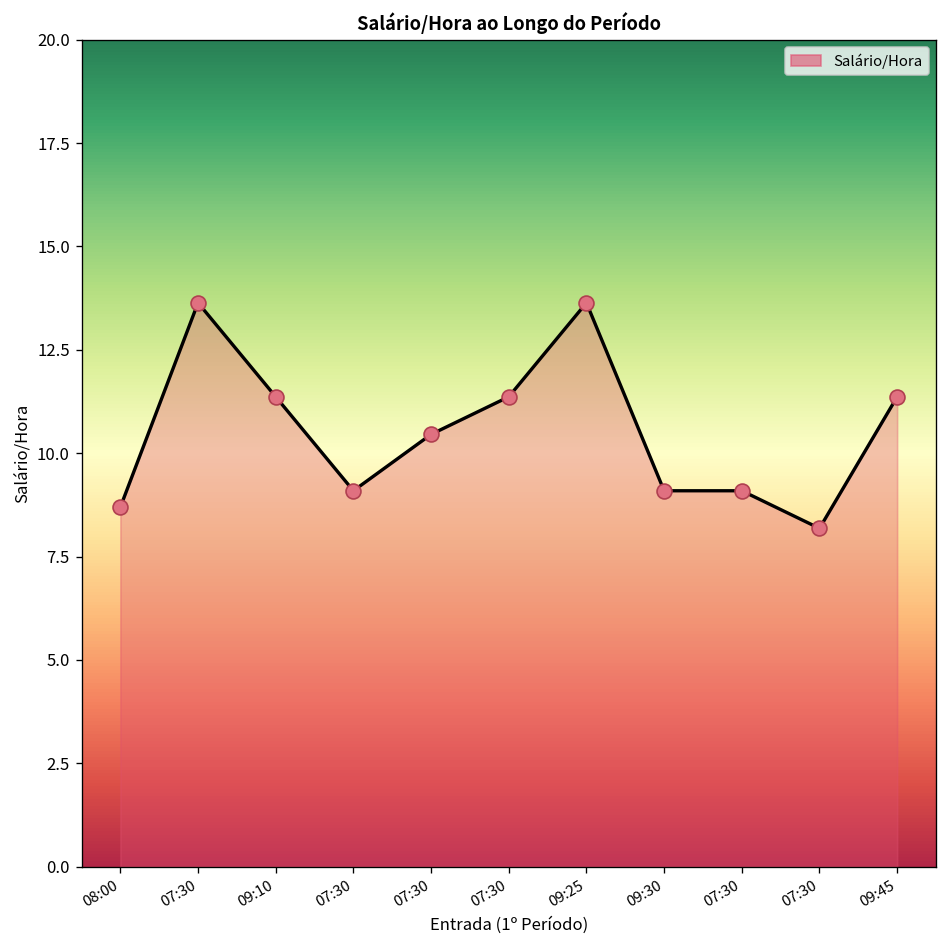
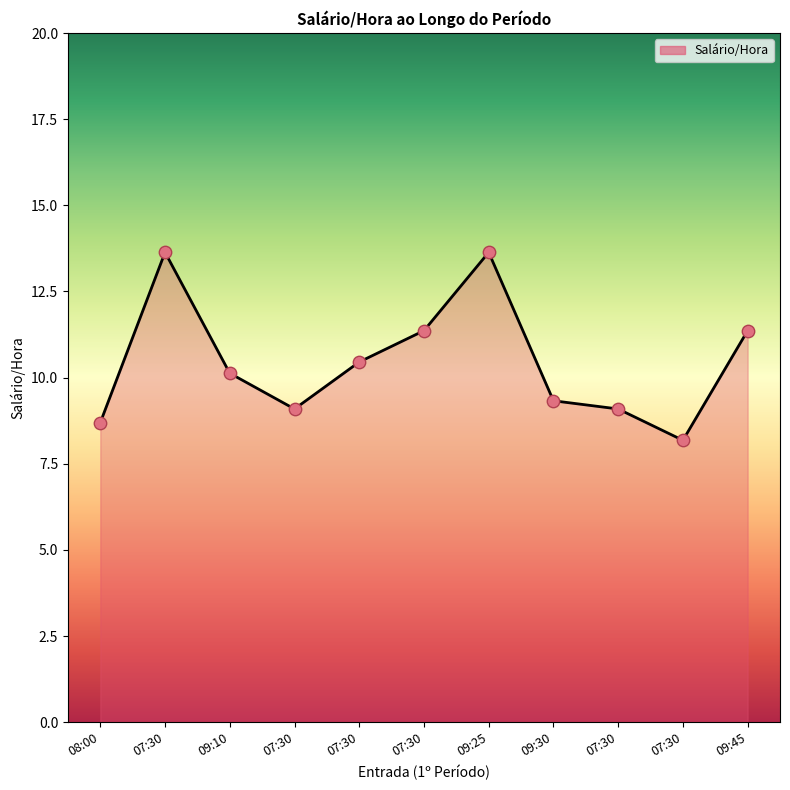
09:10: 11.4 -> 10.1
09:30: 9.1 -> 9.3
